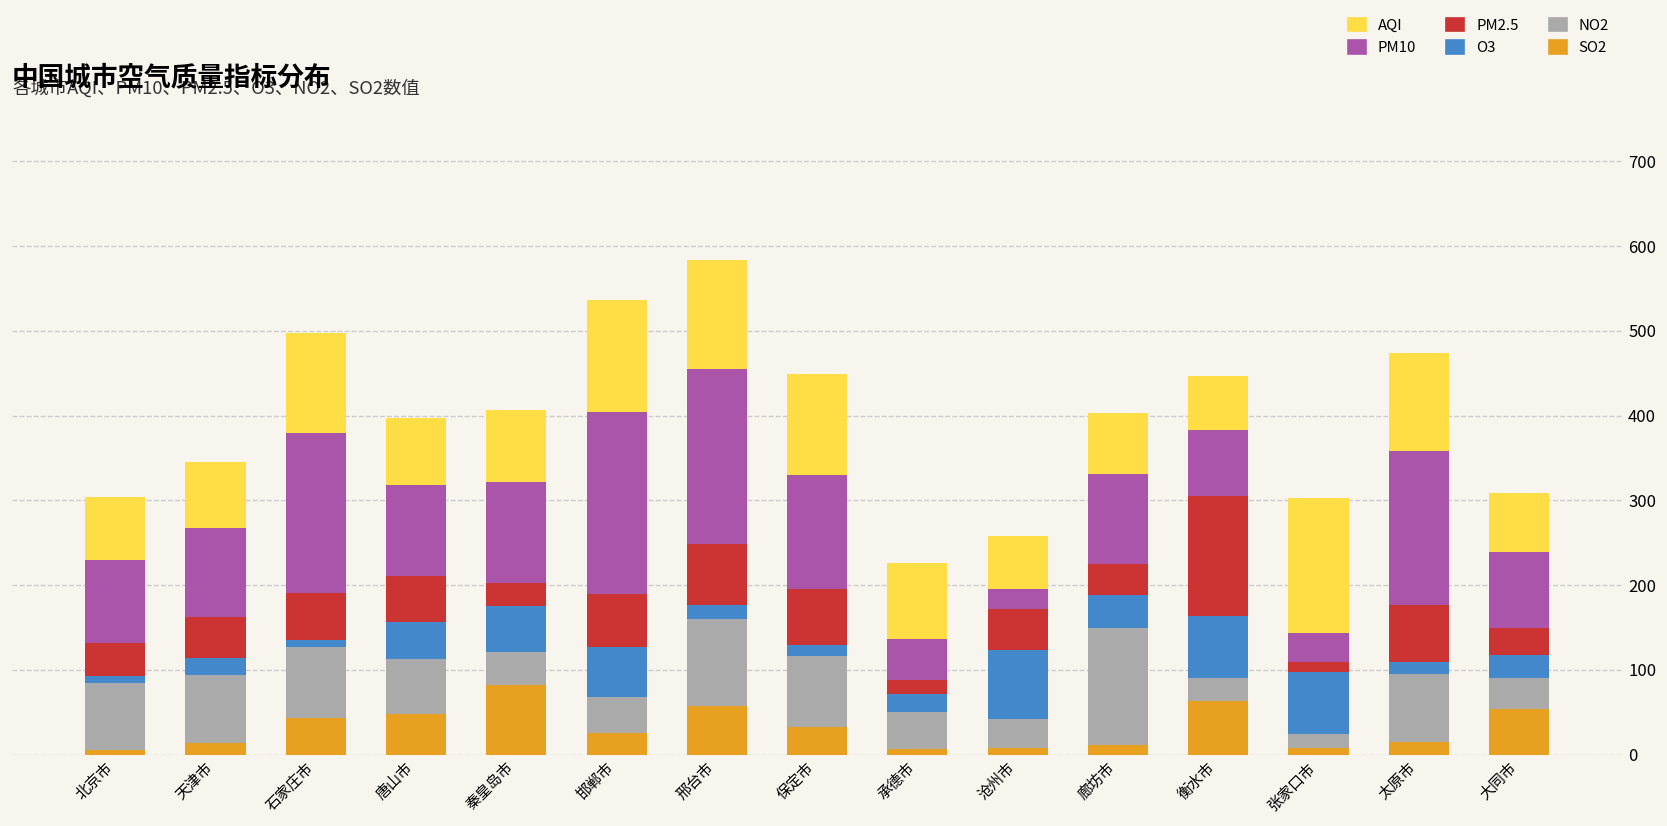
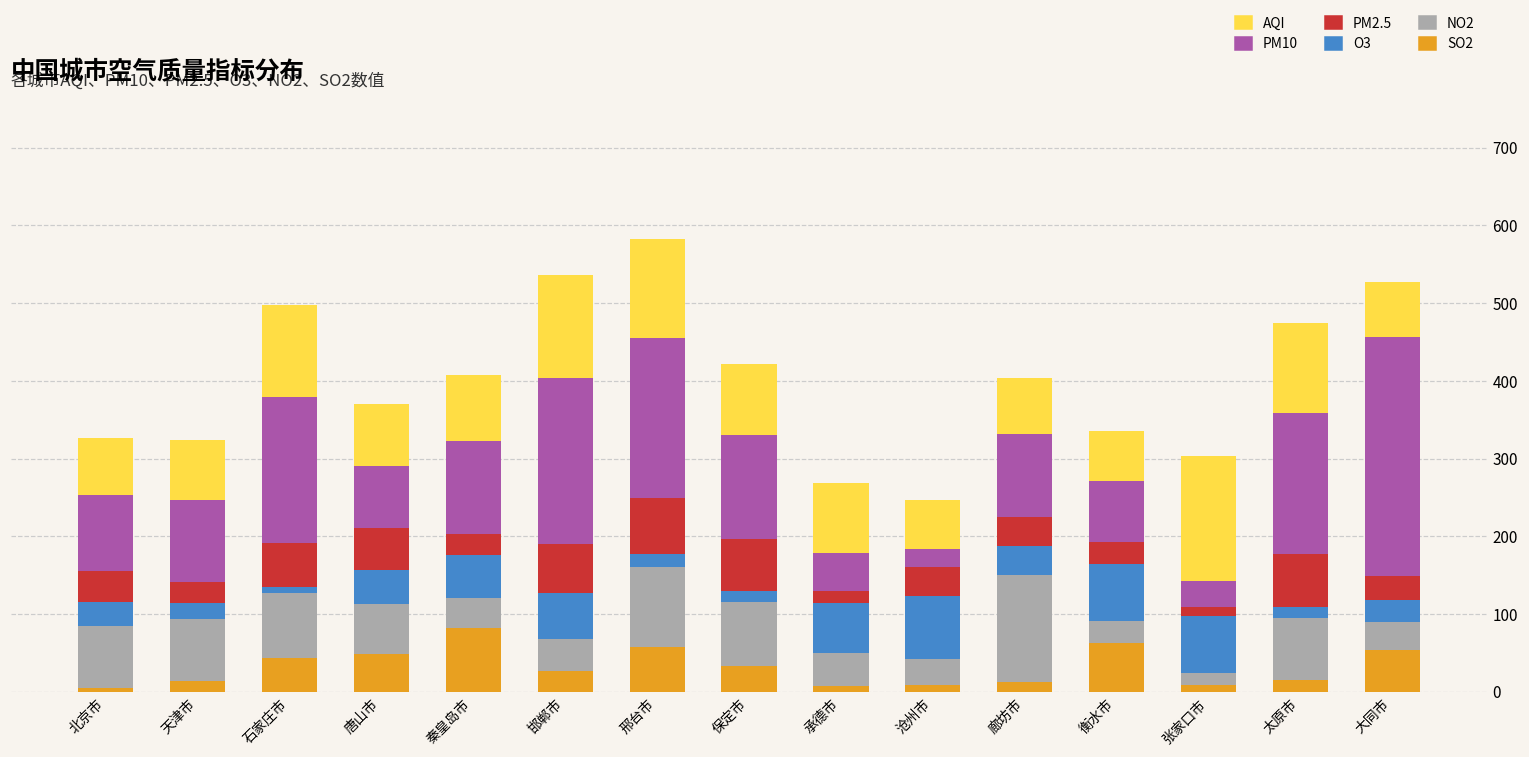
O3, 北京市: 10 -> 30
PM2.5, 天津市: 50 -> 30
PM10, 唐山市: 110 -> 80
AQI, 保定市: 120 -> 90
O3, 承德市: 20 -> 60
PM2.5, 沧州市: 50 -> 40
PM2.5, 衡水市: 140 -> 30
PM10, 大同市: 90 -> 310
